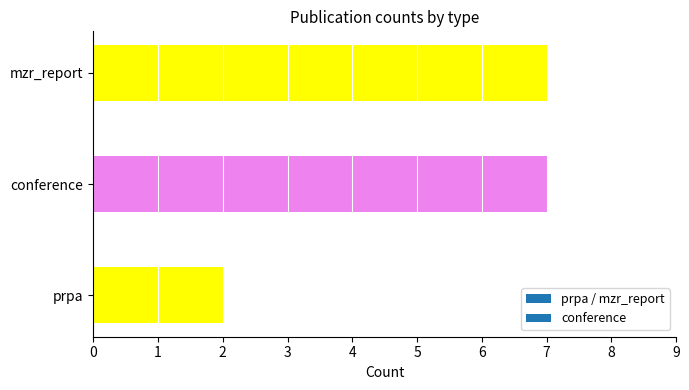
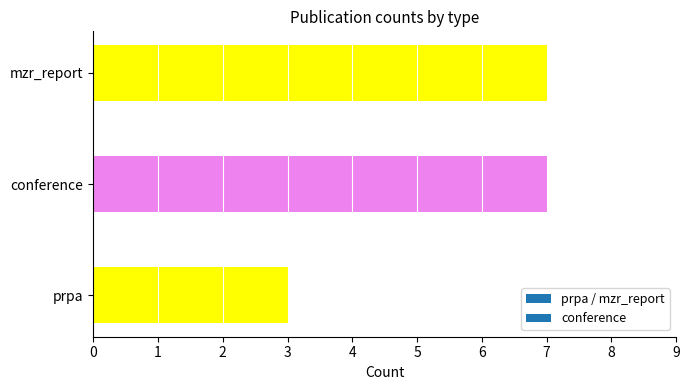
prpa: 2 -> 3
